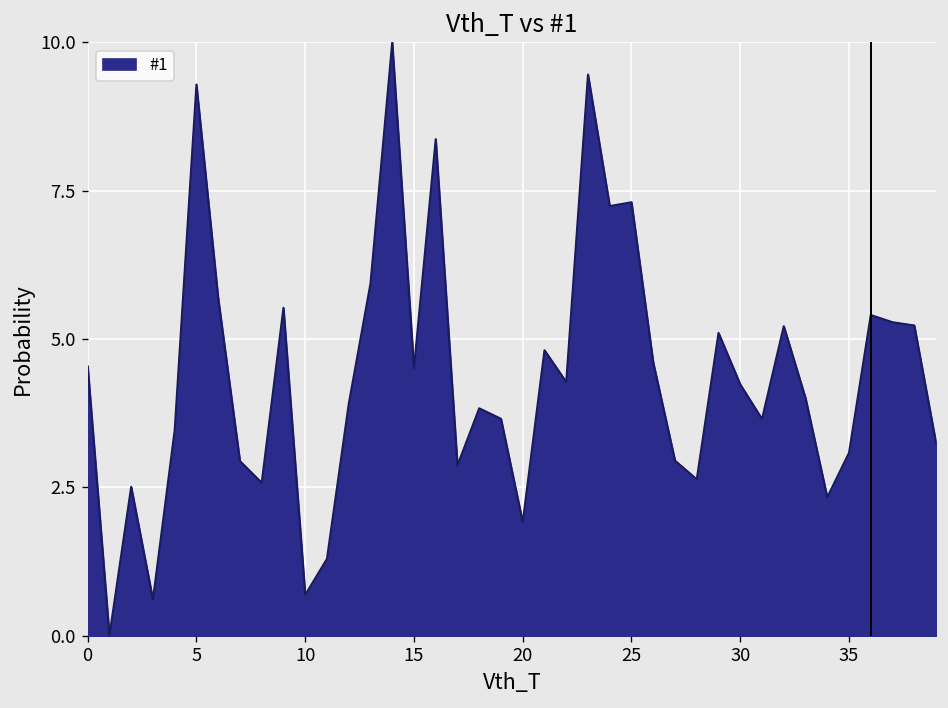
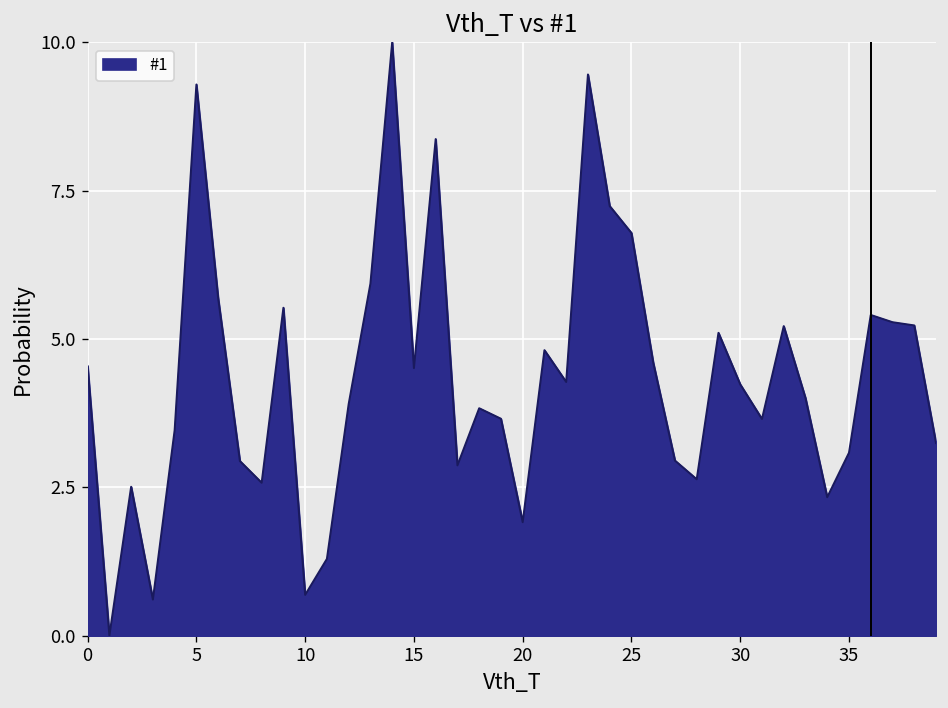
25: 7.3 -> 6.8
